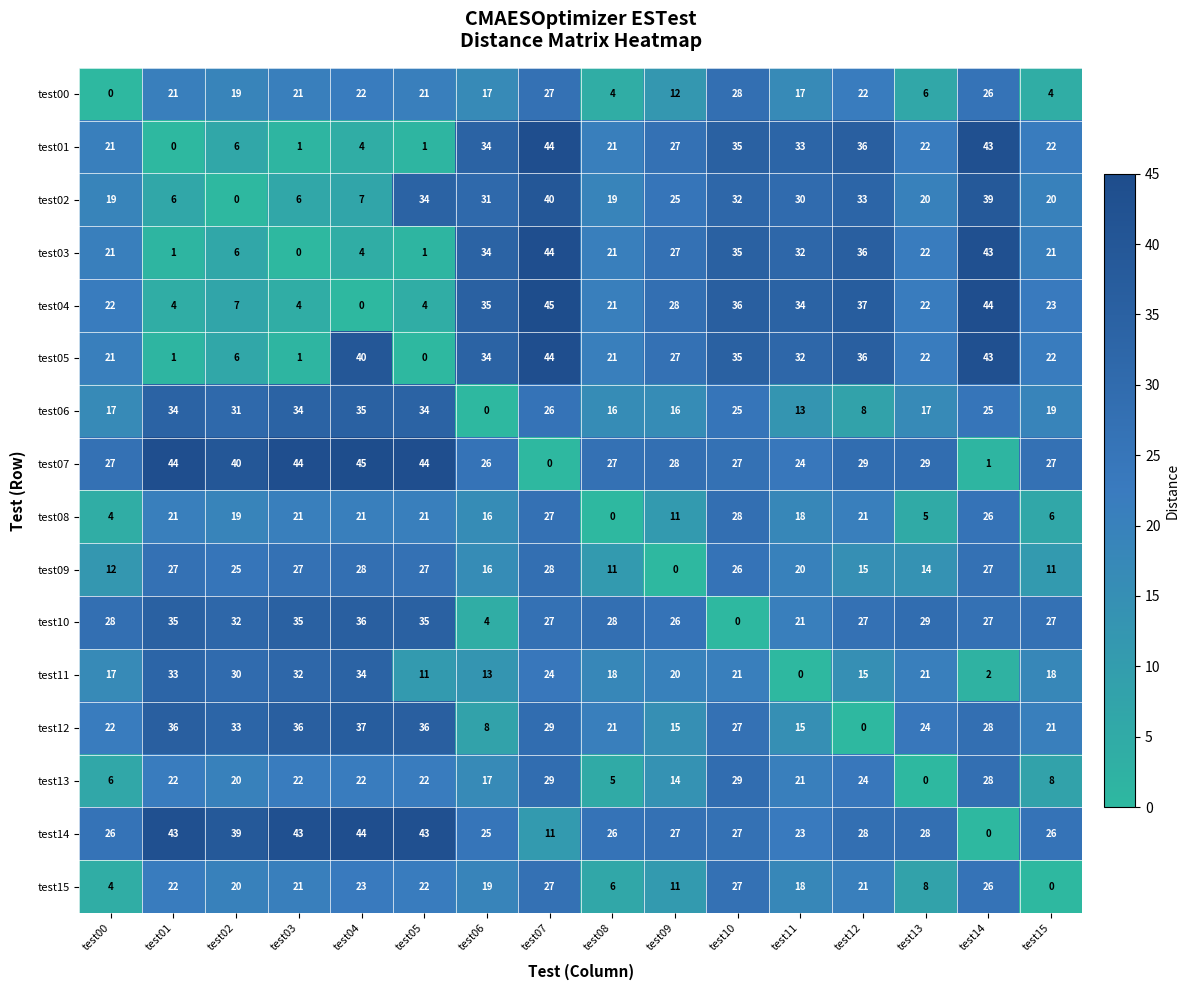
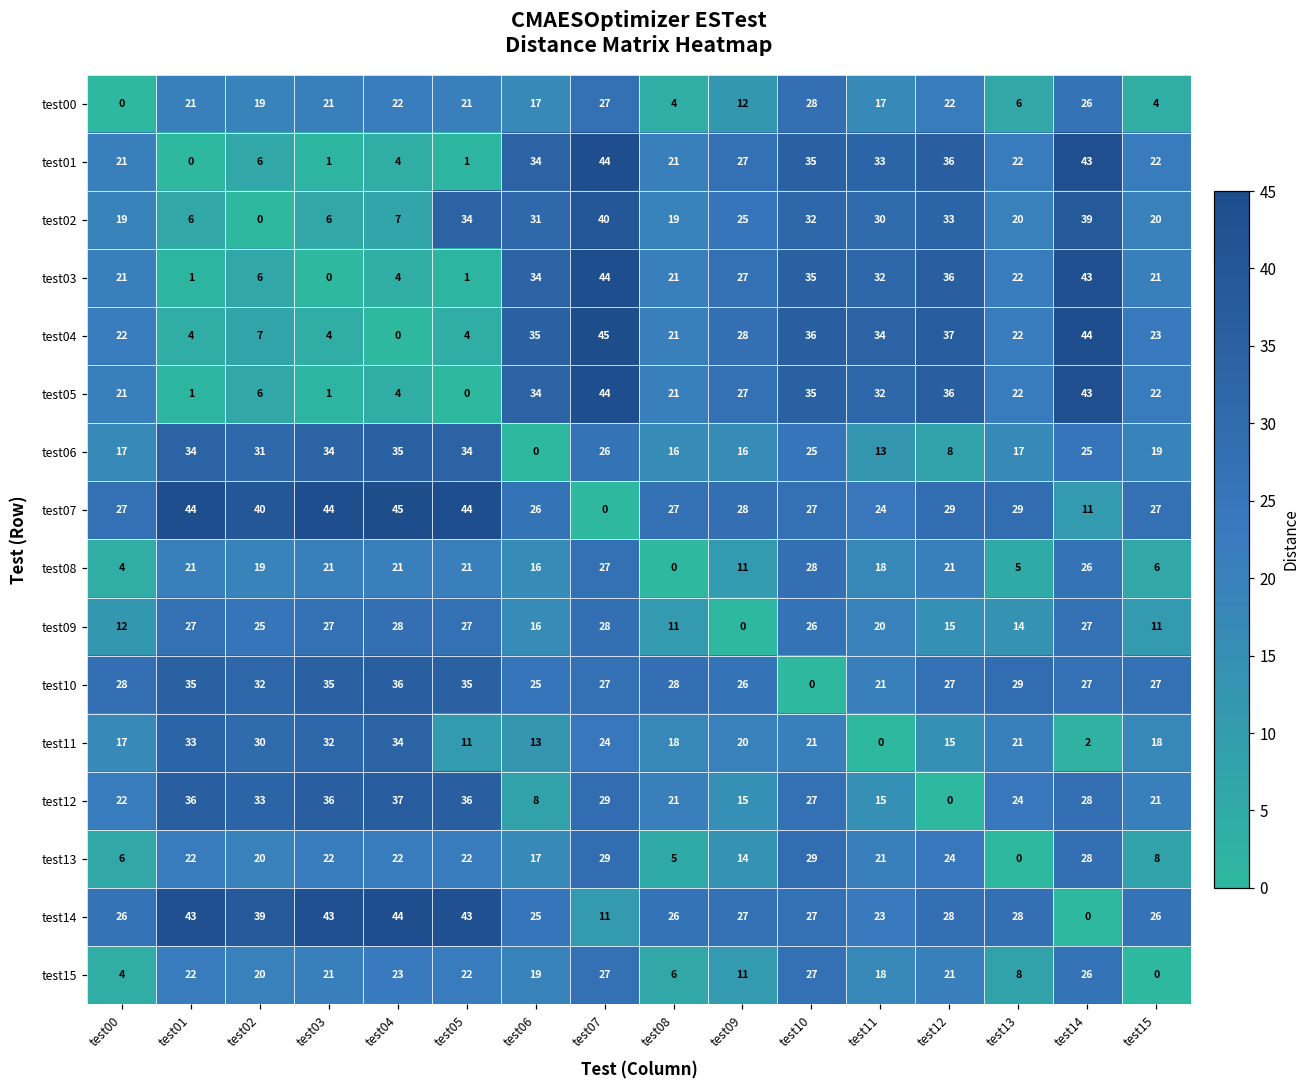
test05, test04: 40 -> 4
test07, test14: 1 -> 11
test10, test06: 4 -> 25
